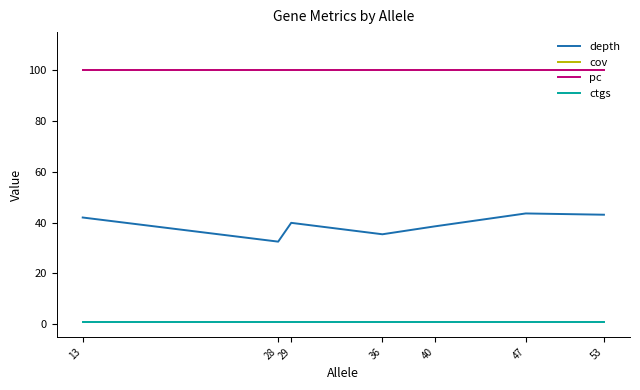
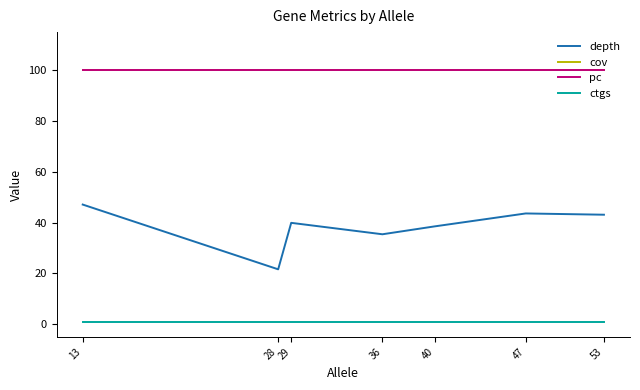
depth, 13: 42 -> 47
depth, 28: 33 -> 22
